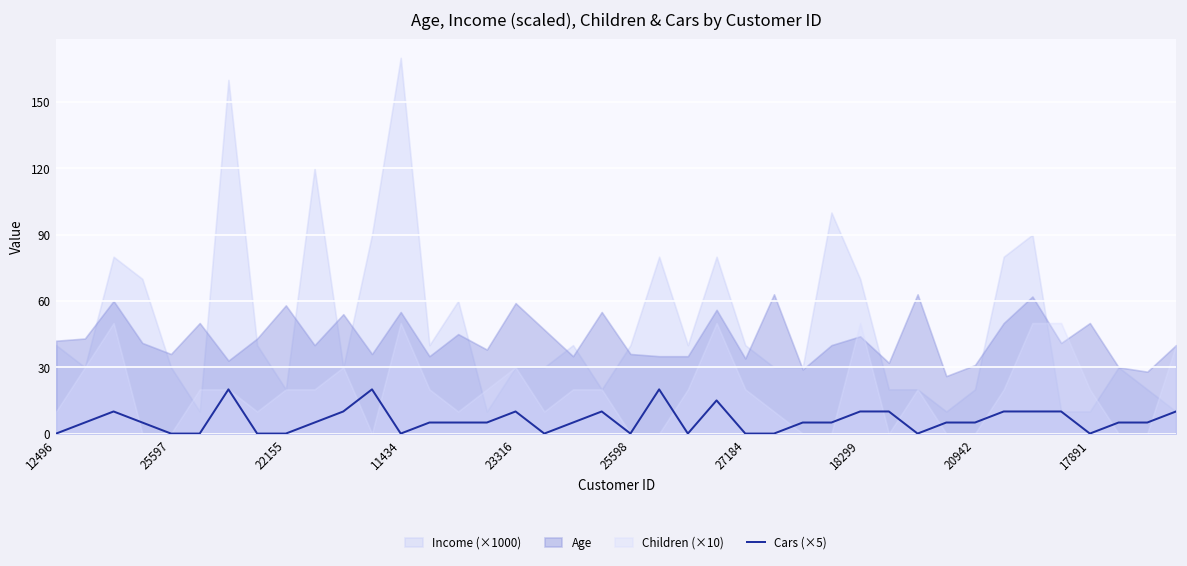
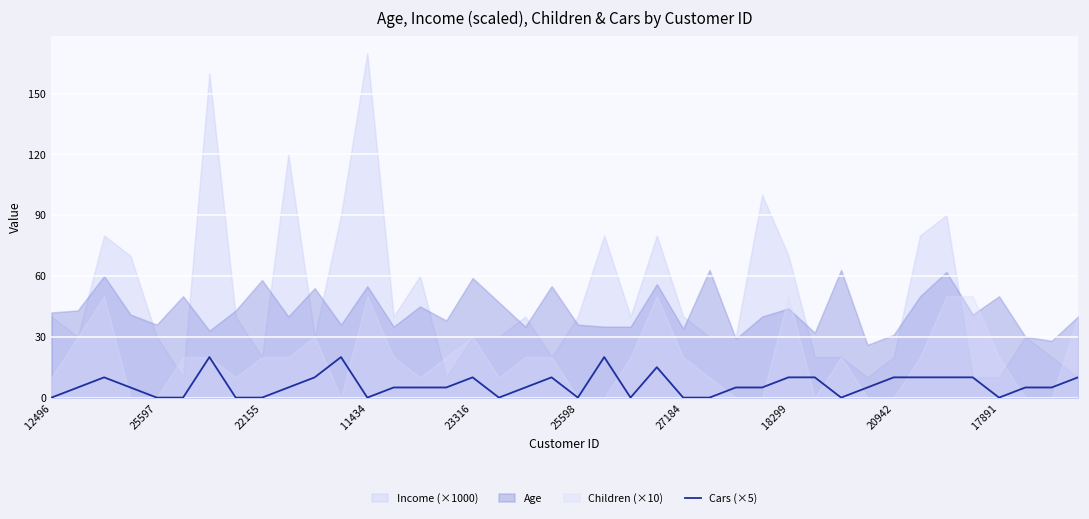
Cars (×5), 20942: 5 -> 10
